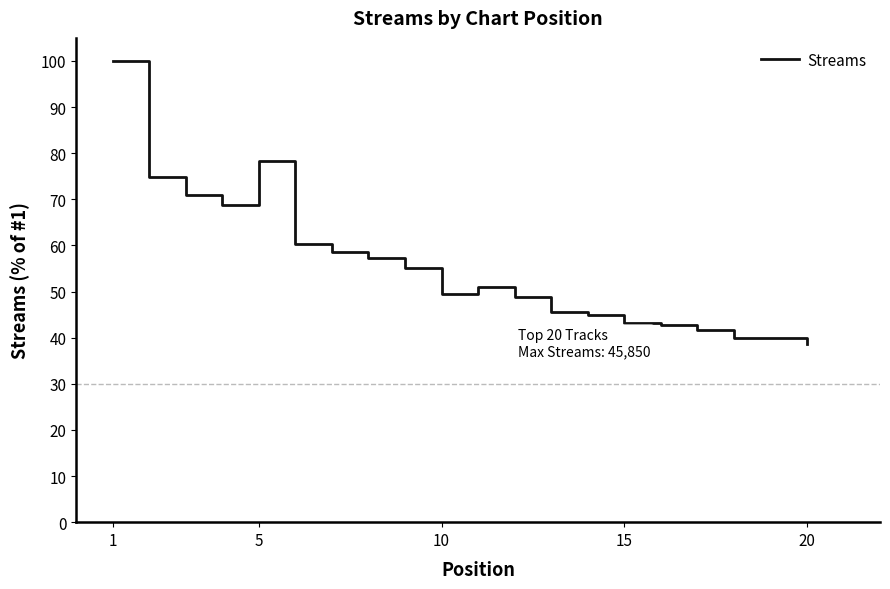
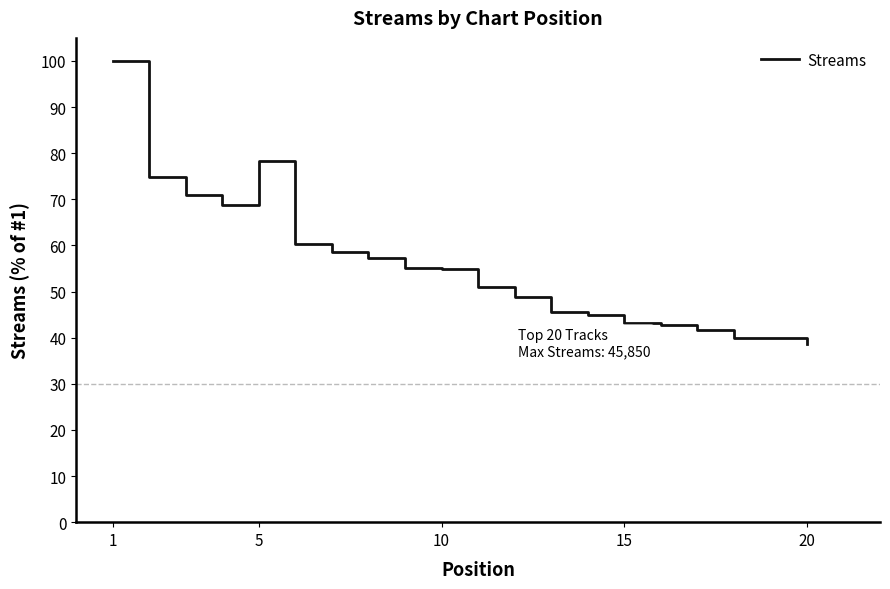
10: 49 -> 55
